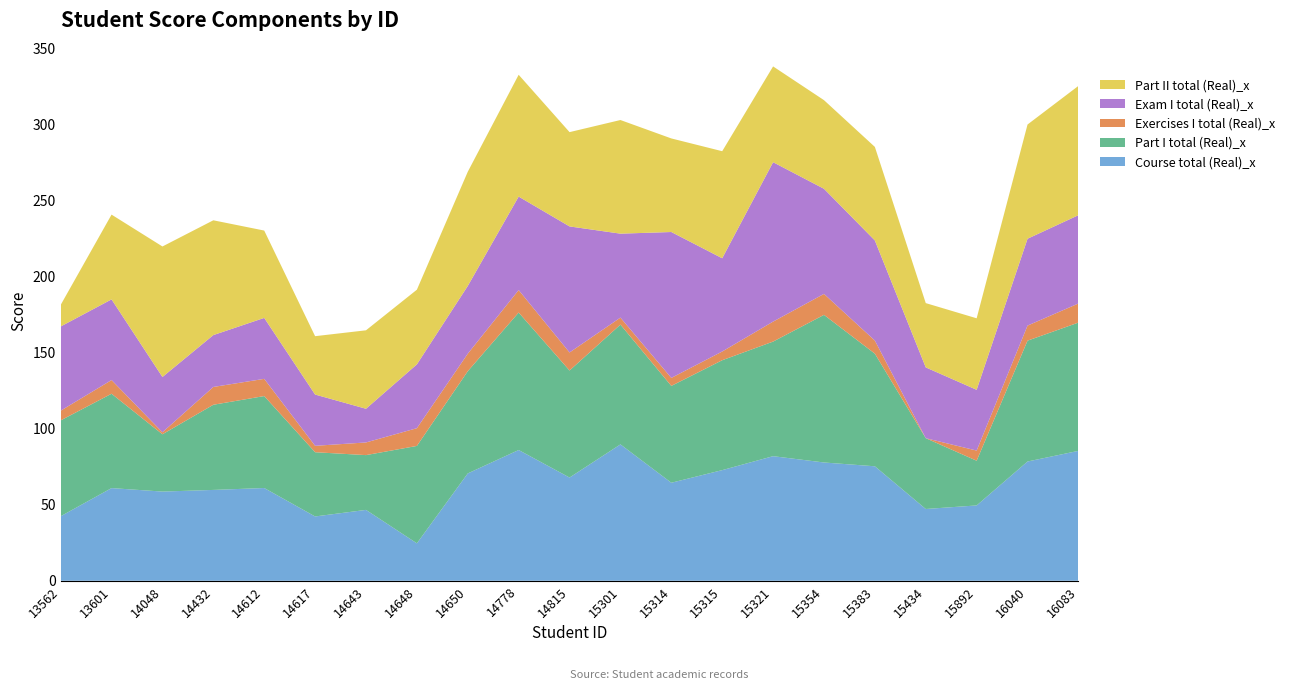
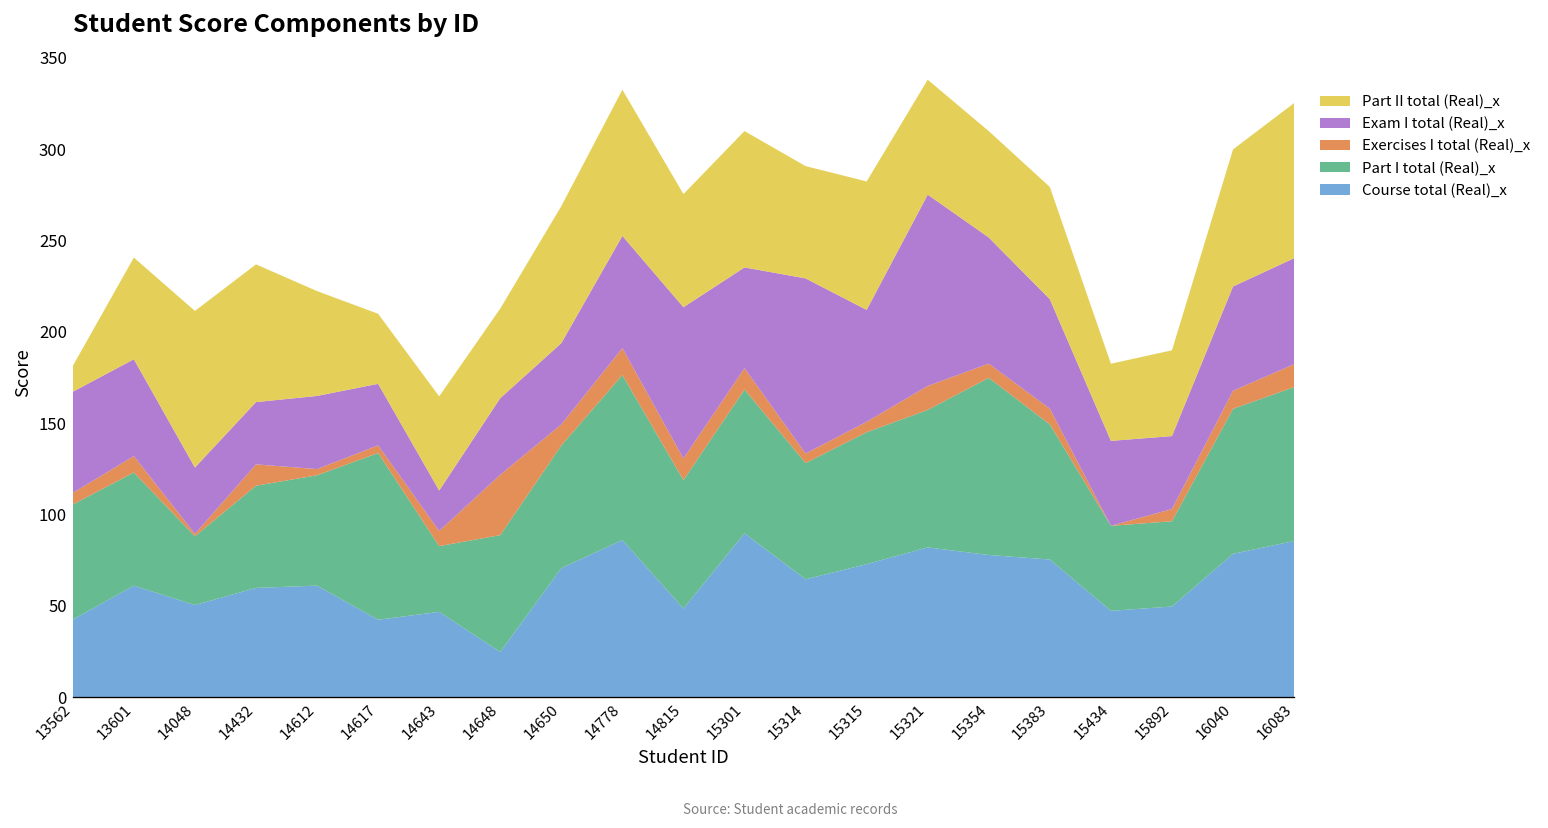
Course total (Real)_x, 14048: 59 -> 50
Exercises I total (Real)_x, 14612: 11 -> 3
Part I total (Real)_x, 14617: 42 -> 91
Exercises I total (Real)_x, 14648: 12 -> 33
Course total (Real)_x, 14815: 68 -> 48
Exercises I total (Real)_x, 15301: 5 -> 12
Exercises I total (Real)_x, 15354: 14 -> 8
Exam I total (Real)_x, 15383: 66 -> 60
Part I total (Real)_x, 15892: 29 -> 47
